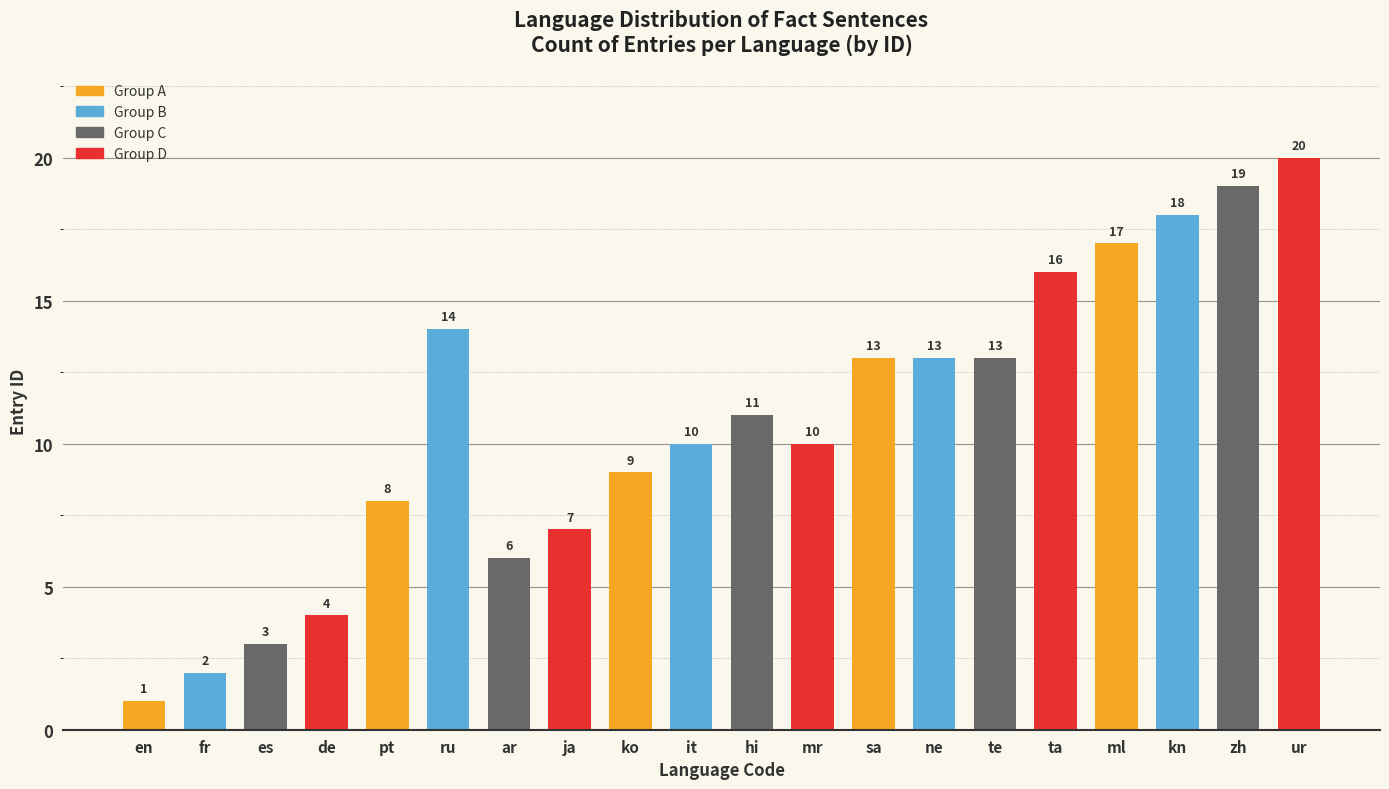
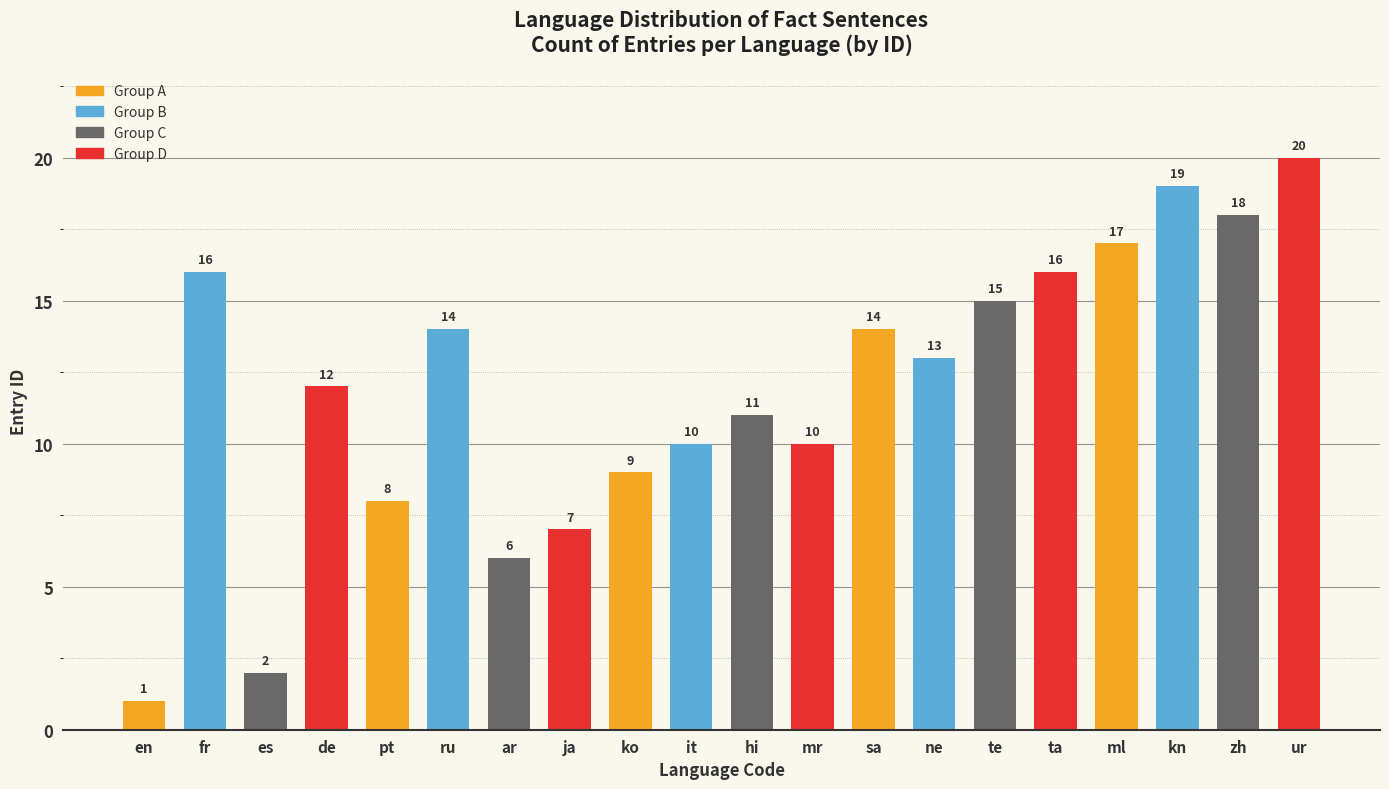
fr: 2 -> 16
es: 3 -> 2
de: 4 -> 12
sa: 13 -> 14
te: 13 -> 15
kn: 18 -> 19
zh: 19 -> 18
